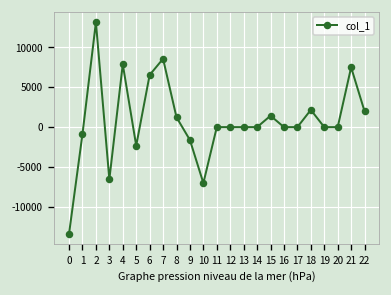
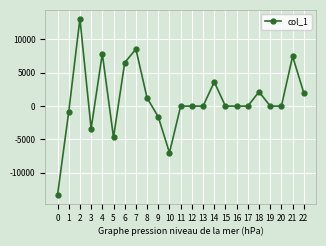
3: -7000 -> -3000
5: -2000 -> -5000
14: 0 -> 4000
15: 1000 -> 0
